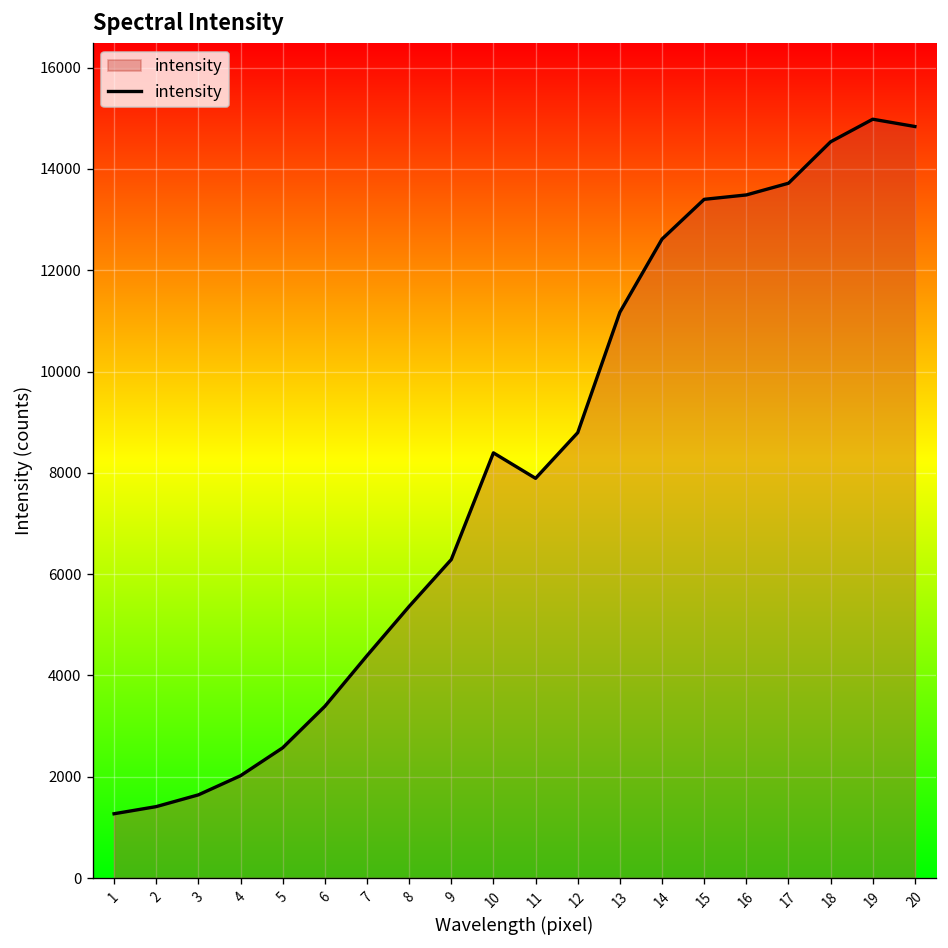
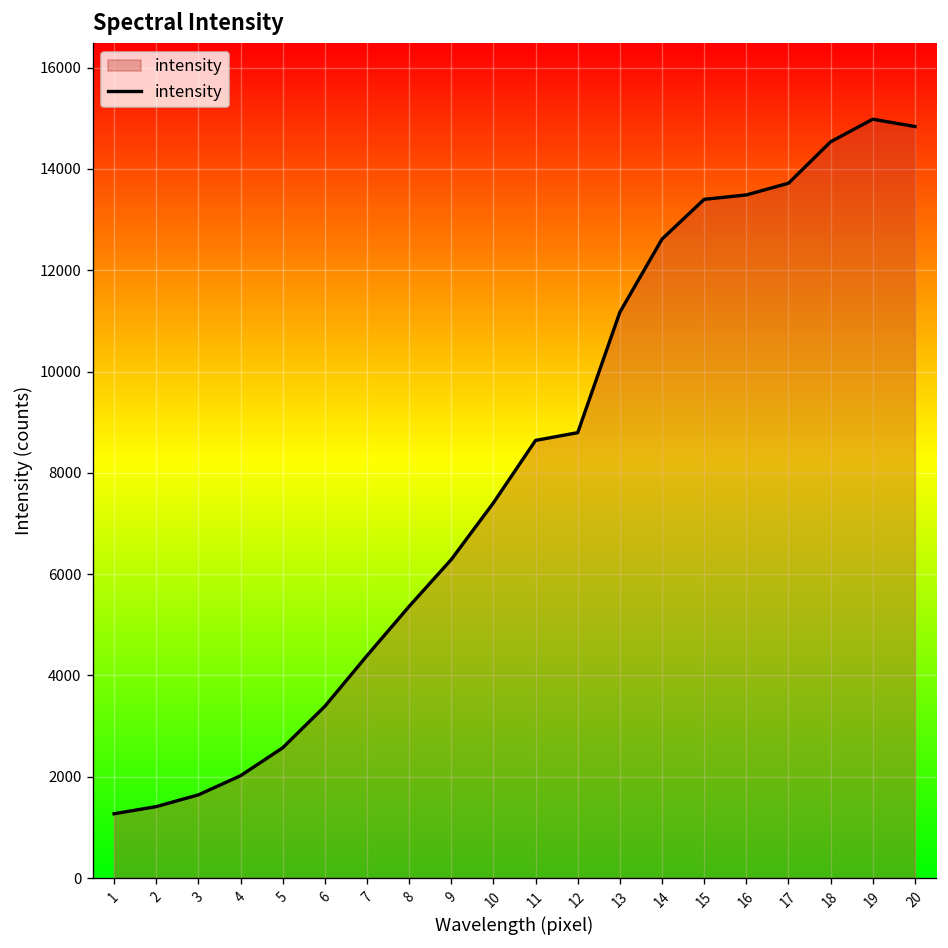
10: 8400 -> 7400
11: 7900 -> 8600
